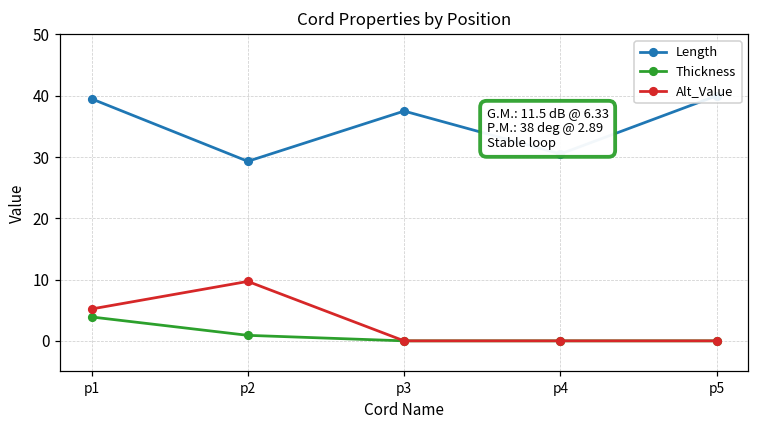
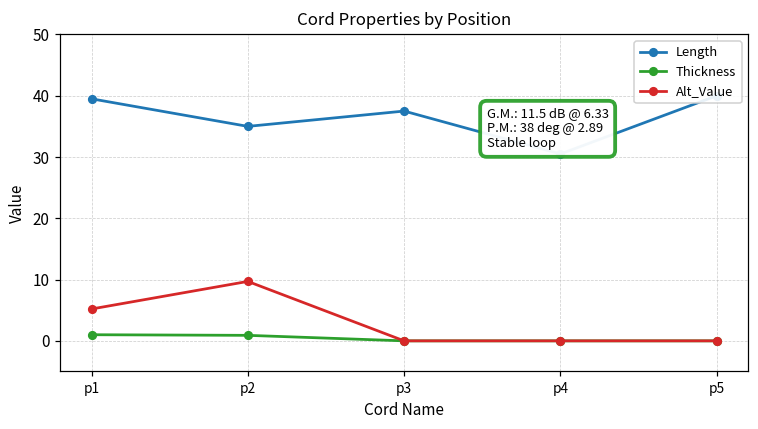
Thickness, p1: 4 -> 1
Length, p2: 29 -> 35
